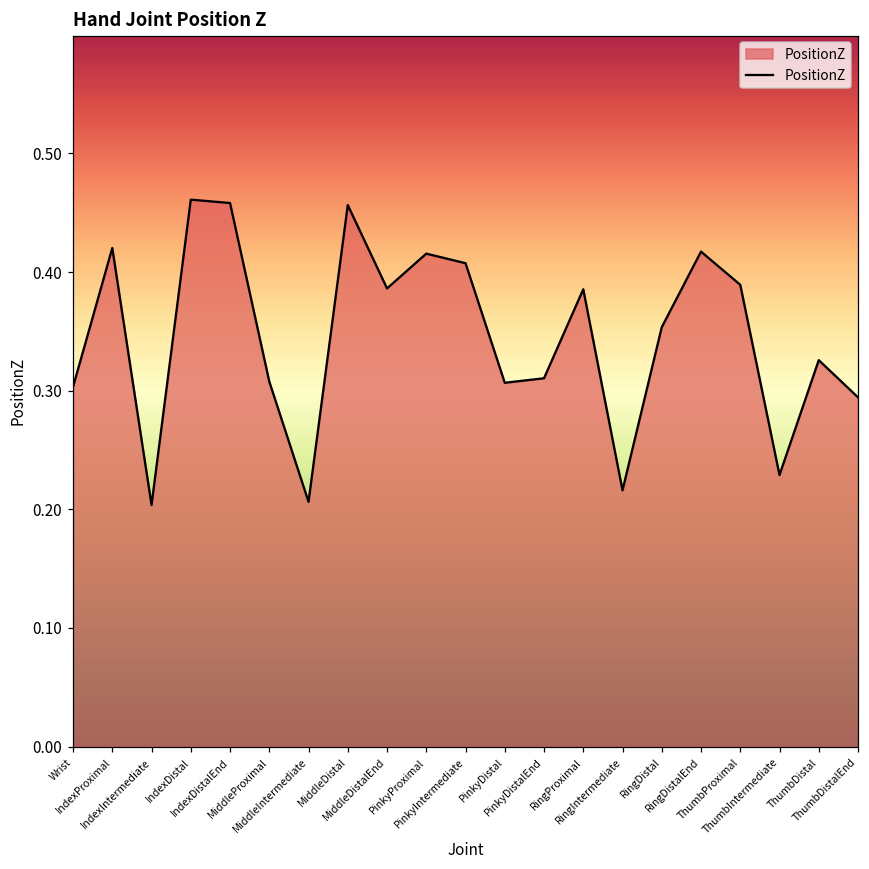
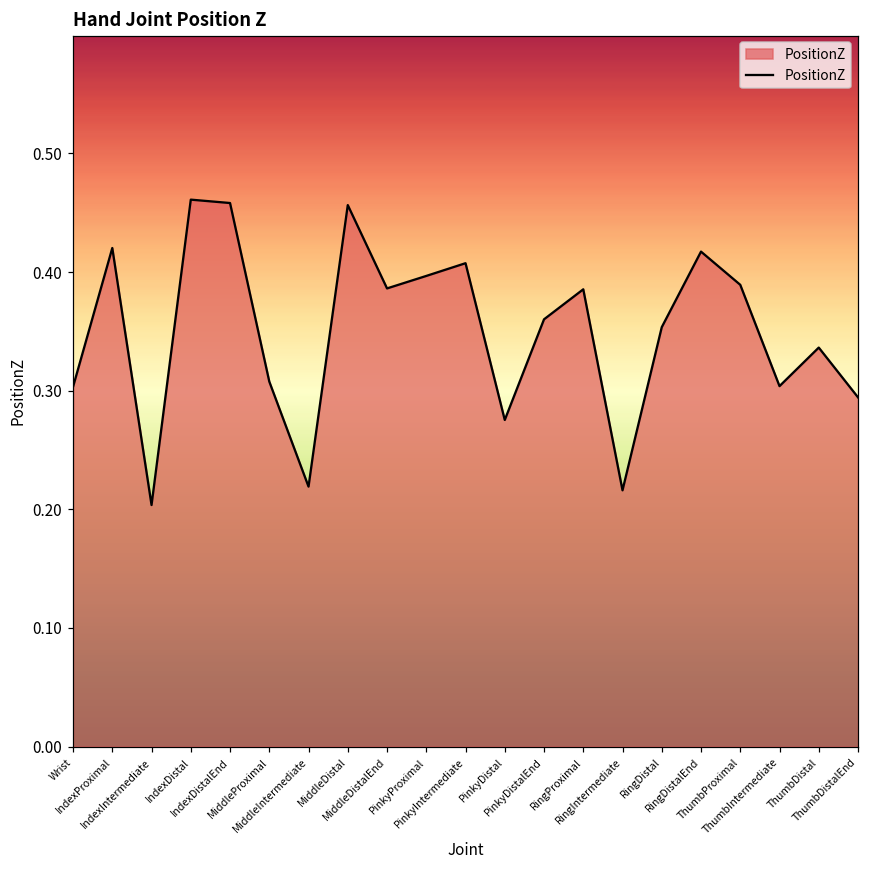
MiddleIntermediate: 0.206 -> 0.219
PinkyProximal: 0.416 -> 0.397
PinkyDistal: 0.307 -> 0.275
PinkyDistalEnd: 0.310 -> 0.360
ThumbIntermediate: 0.229 -> 0.304
ThumbDistal: 0.326 -> 0.336
